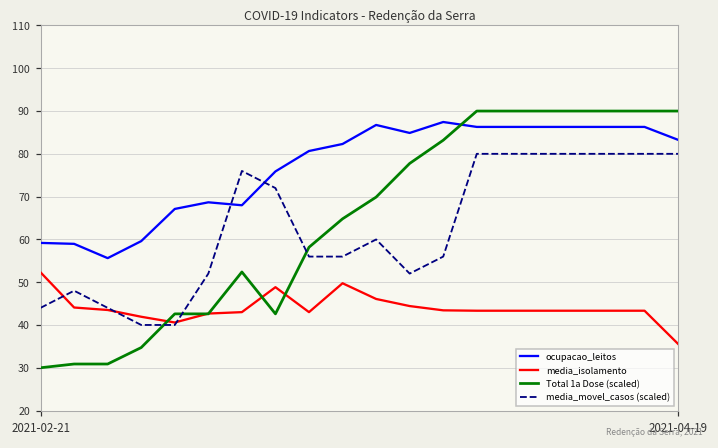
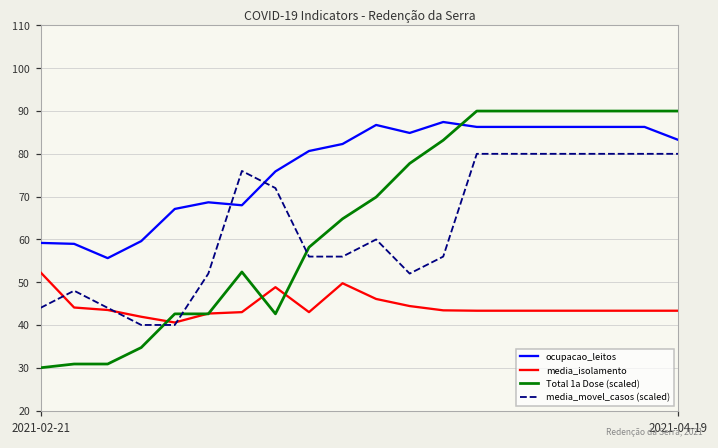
media_isolamento, 2021-04-19: 36 -> 43
